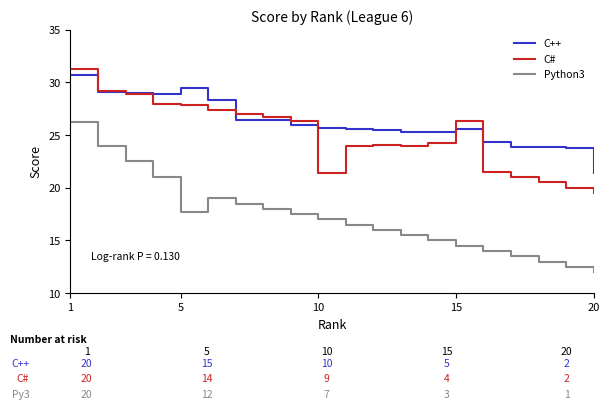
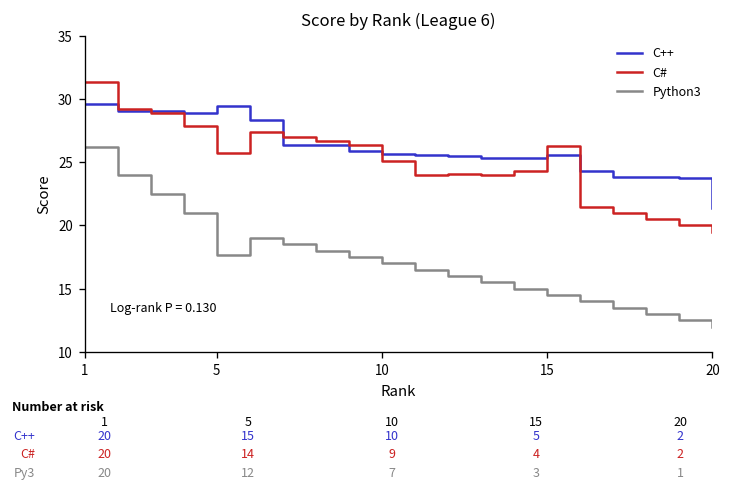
C++, 1: 30.7 -> 29.6
C#, 5: 27.8 -> 25.7
C#, 10: 21.4 -> 25.1
